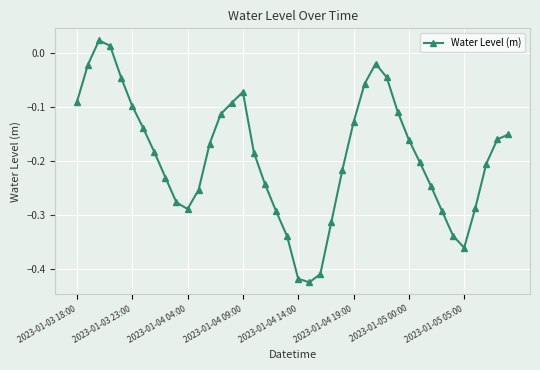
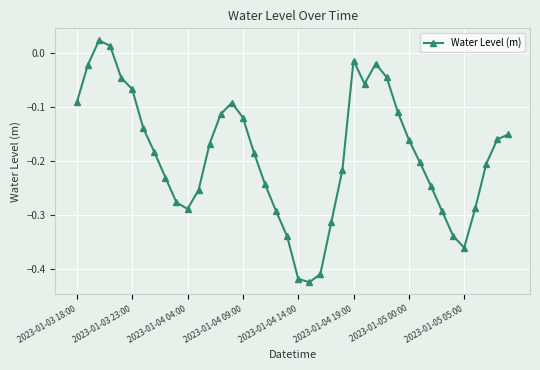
2023-01-03 23:00: -0.10 -> -0.07
2023-01-04 09:00: -0.07 -> -0.12
2023-01-04 19:00: -0.13 -> -0.01
